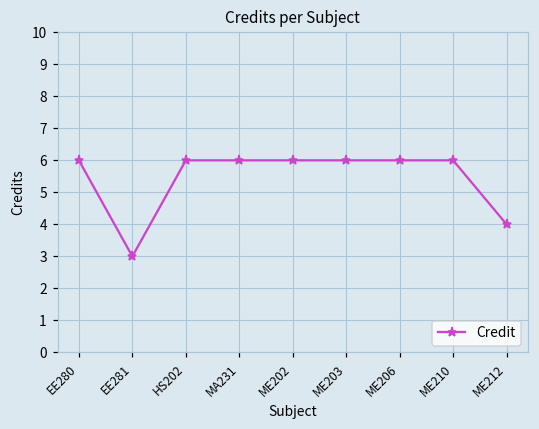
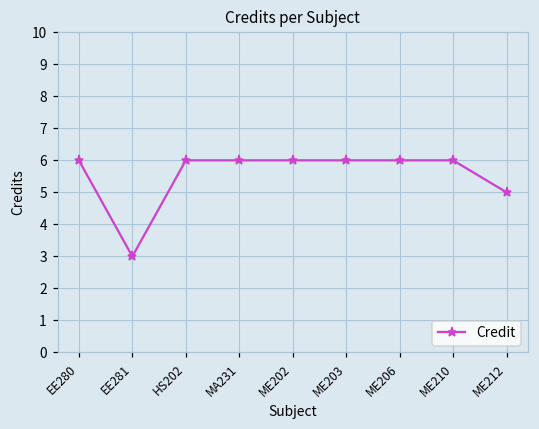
ME212: 4 -> 5
